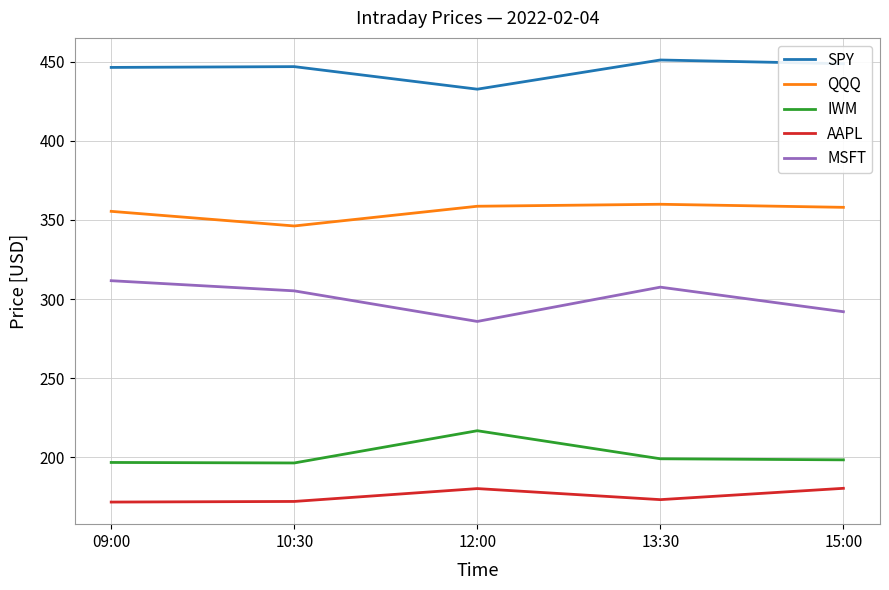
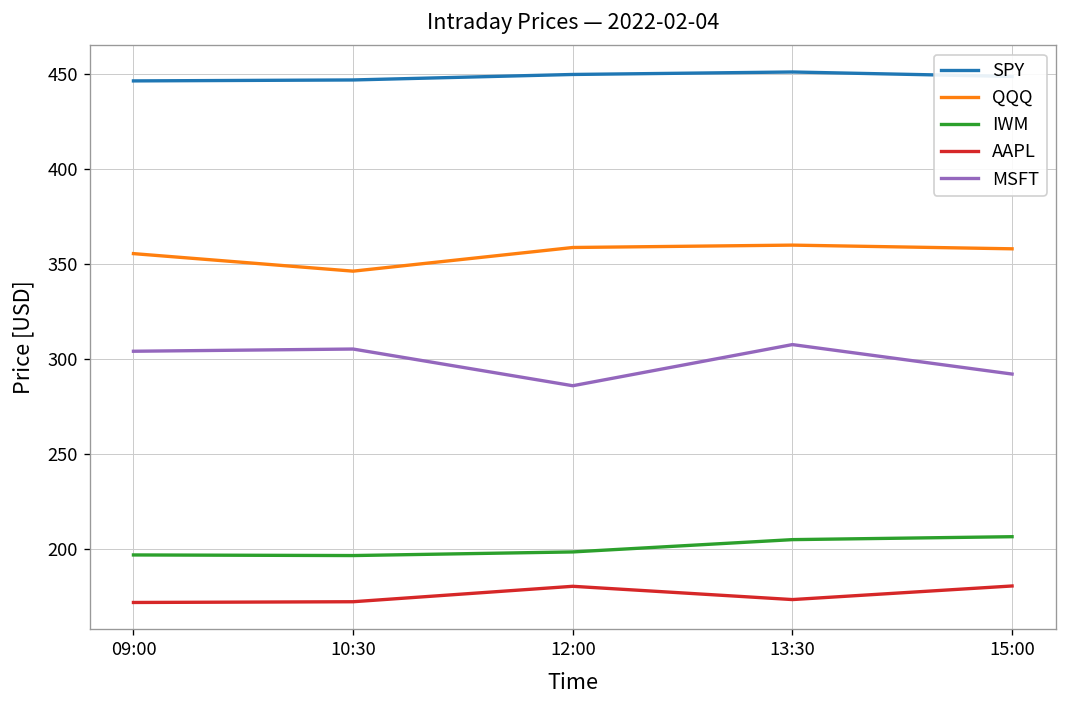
MSFT, 09:00: 312 -> 304
SPY, 12:00: 433 -> 450
IWM, 12:00: 217 -> 198
IWM, 13:30: 199 -> 205
IWM, 15:00: 198 -> 206
